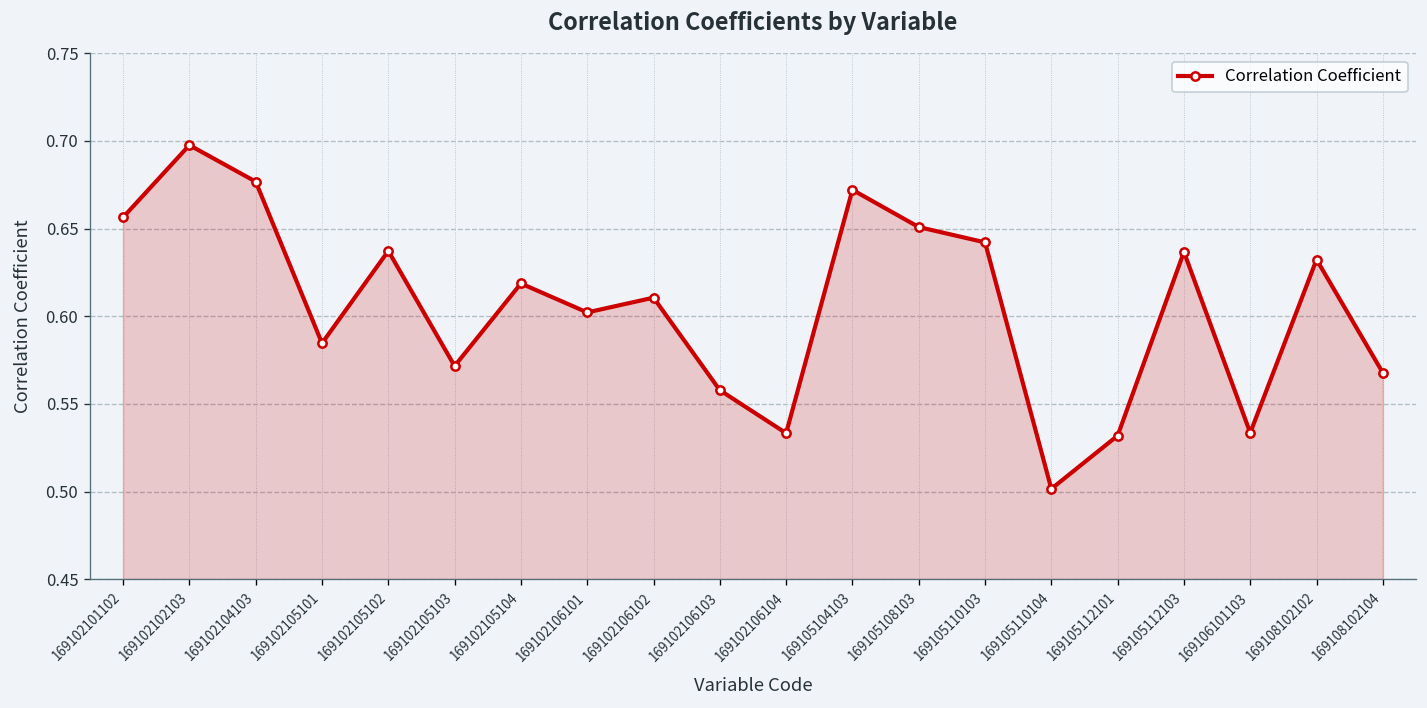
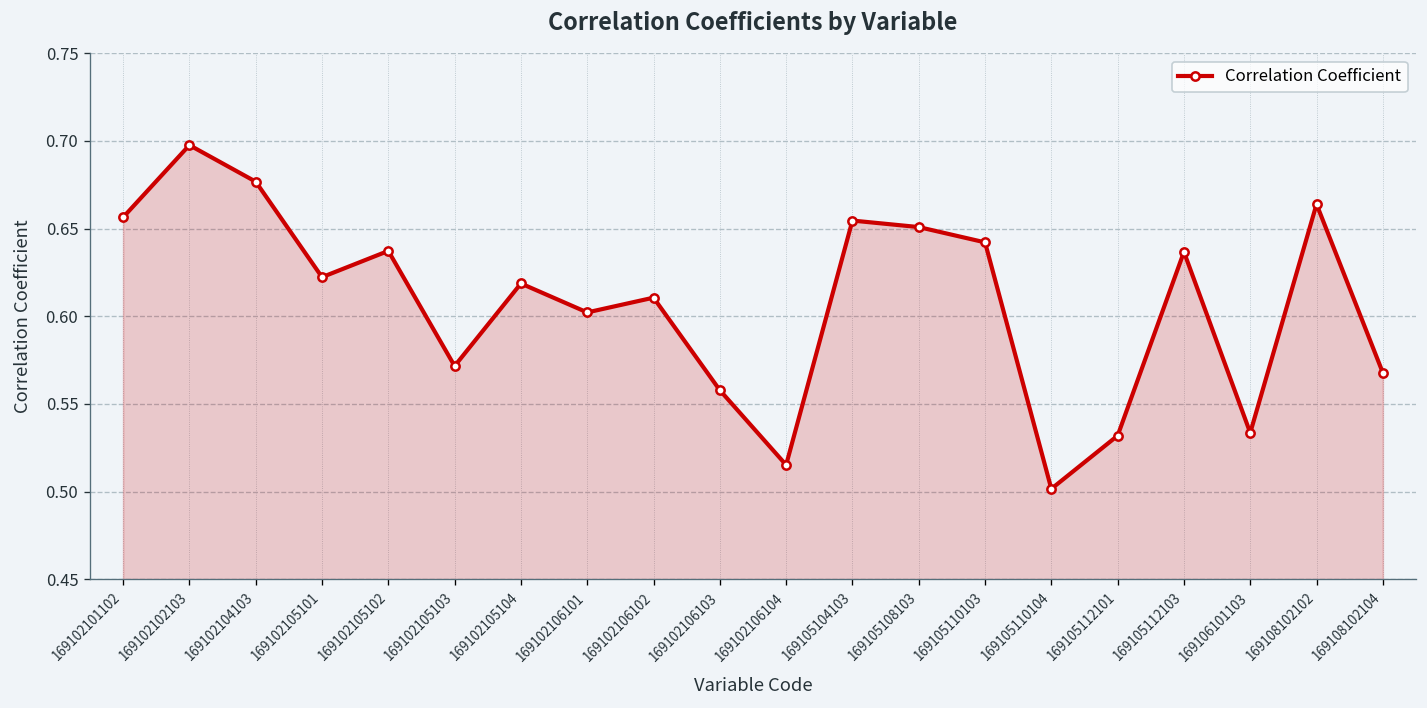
169102105101: 0.585 -> 0.622
169102106104: 0.533 -> 0.515
169105104103: 0.672 -> 0.655
169108102102: 0.632 -> 0.664
